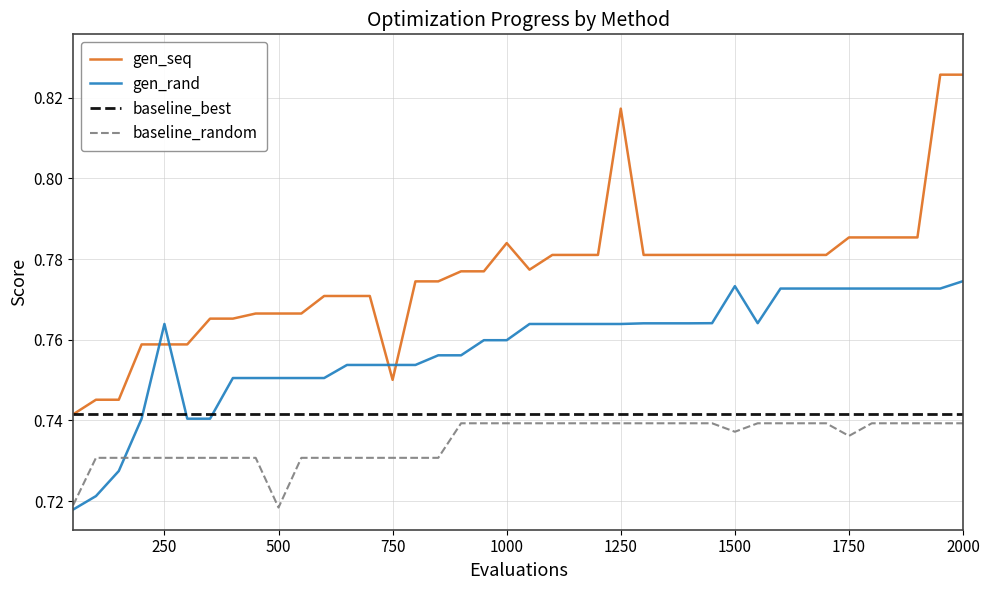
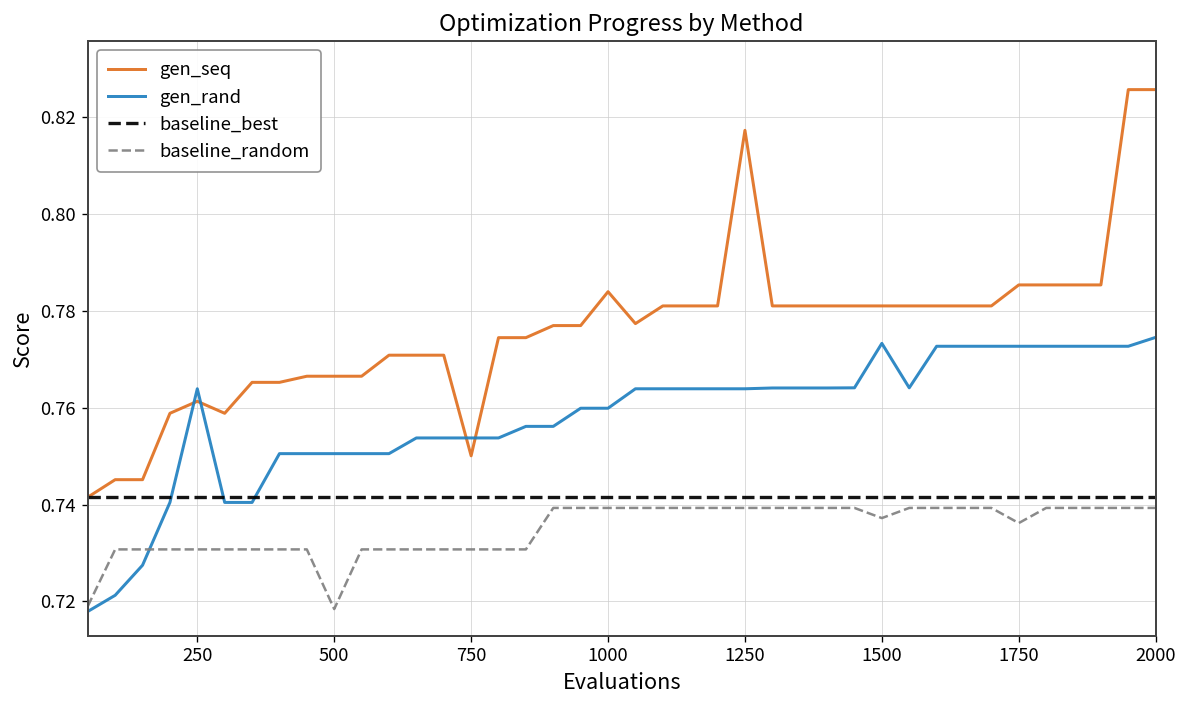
gen_seq, 250: 0.759 -> 0.761
